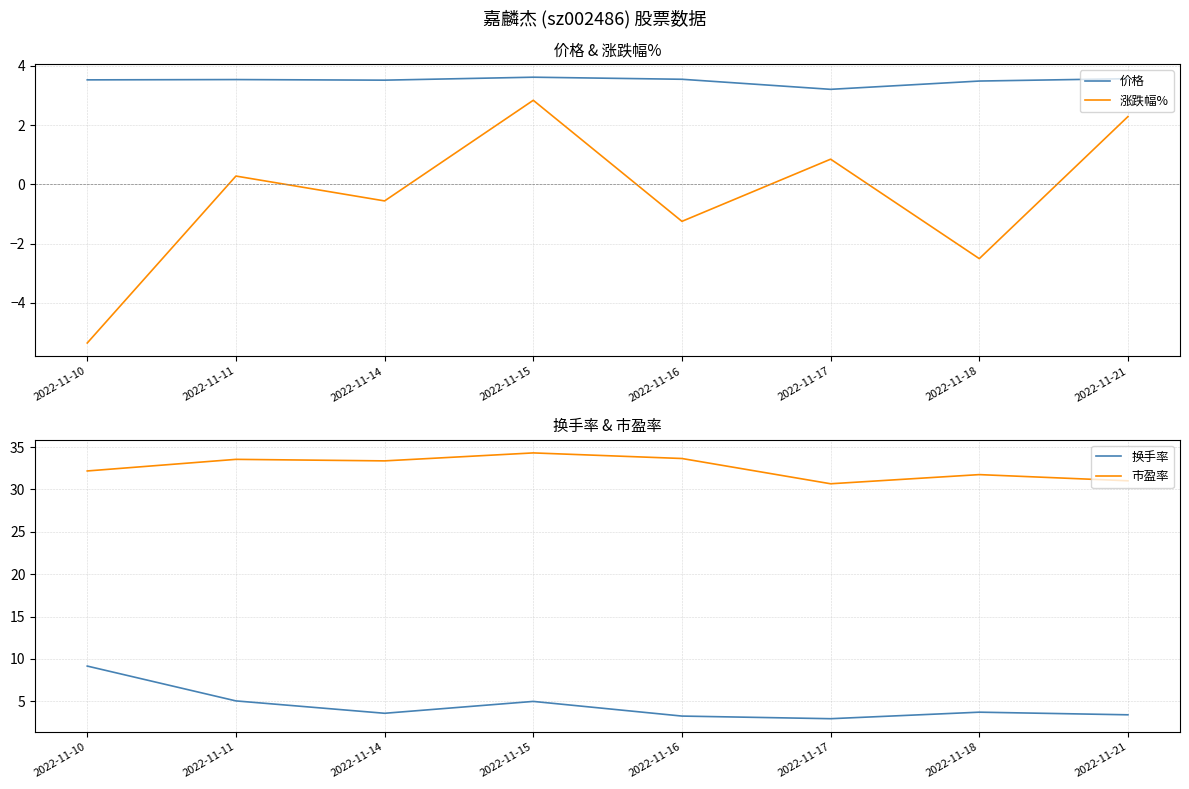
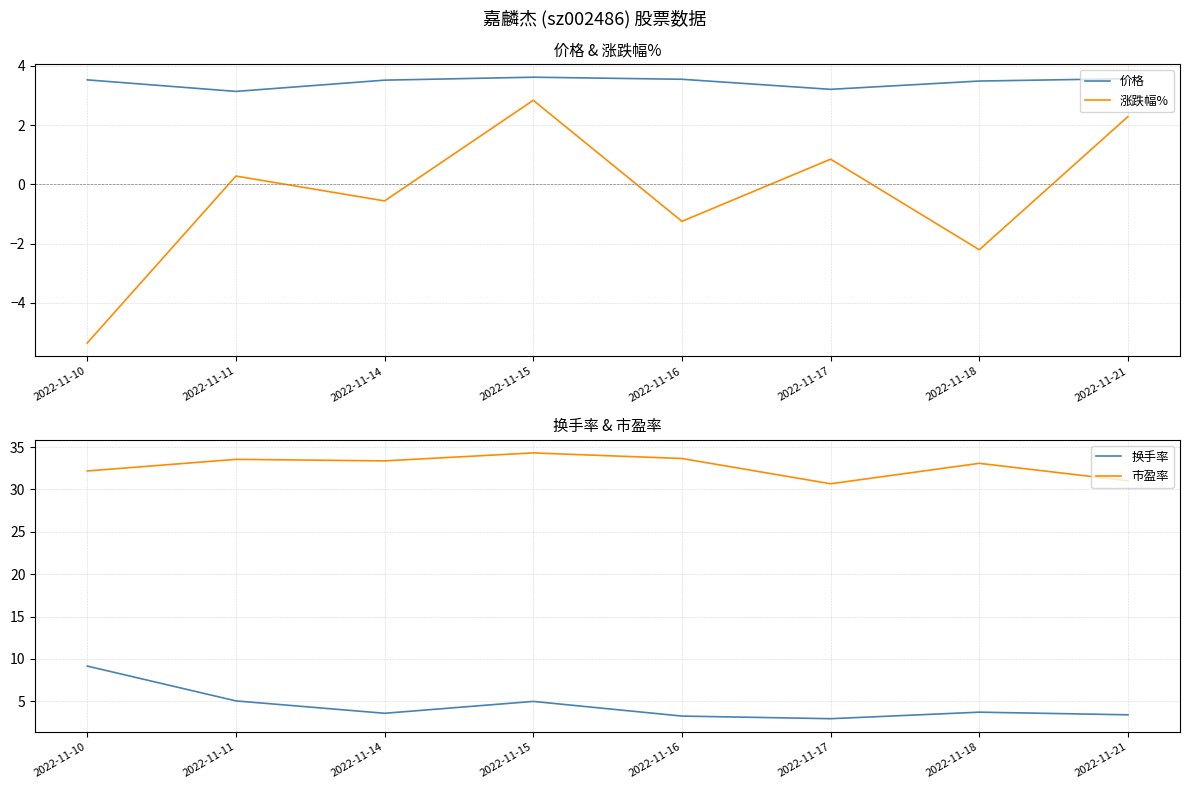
价格 & 涨跌幅%, 价格, 2022-11-11: 3.5 -> 3.1
价格 & 涨跌幅%, 涨跌幅%, 2022-11-18: -2.5 -> -2.2
换手率 & 市盈率, 市盈率, 2022-11-18: 32 -> 33
